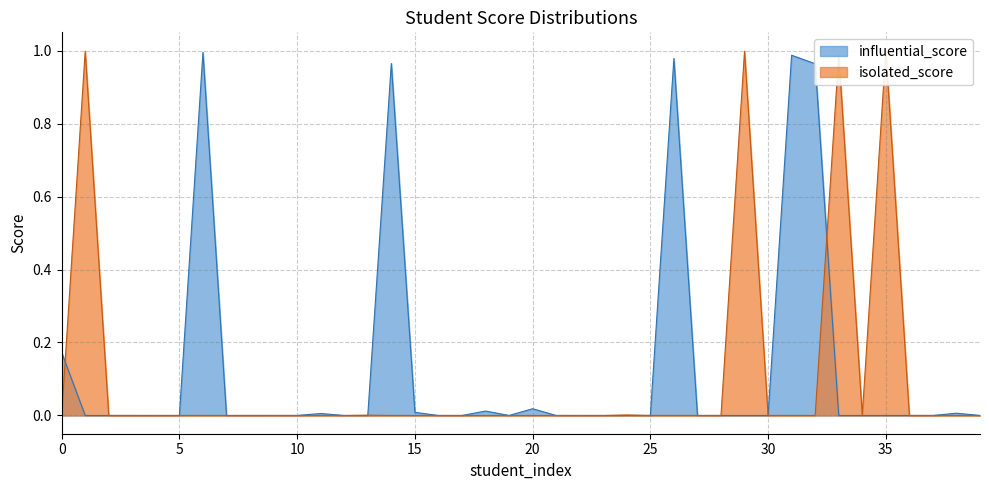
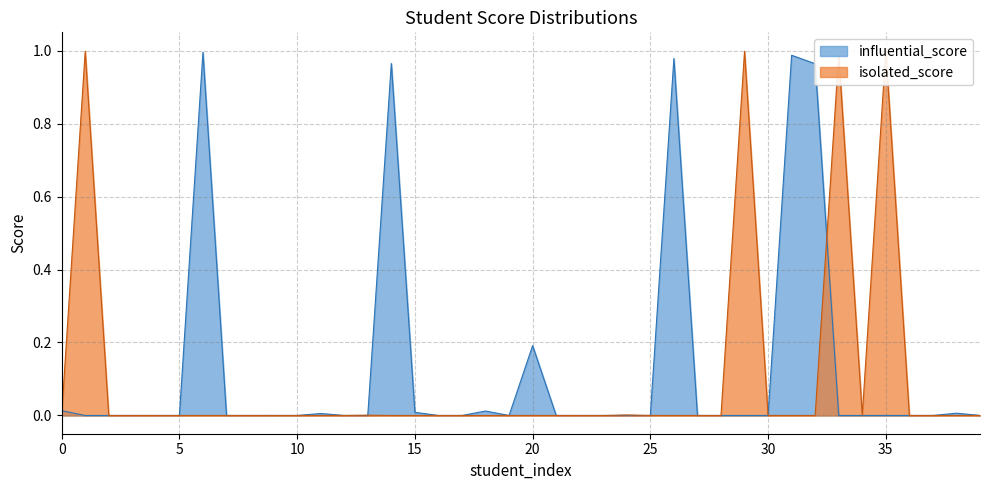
influential_score, 0: 0.17 -> 0.01
influential_score, 20: 0.02 -> 0.19
